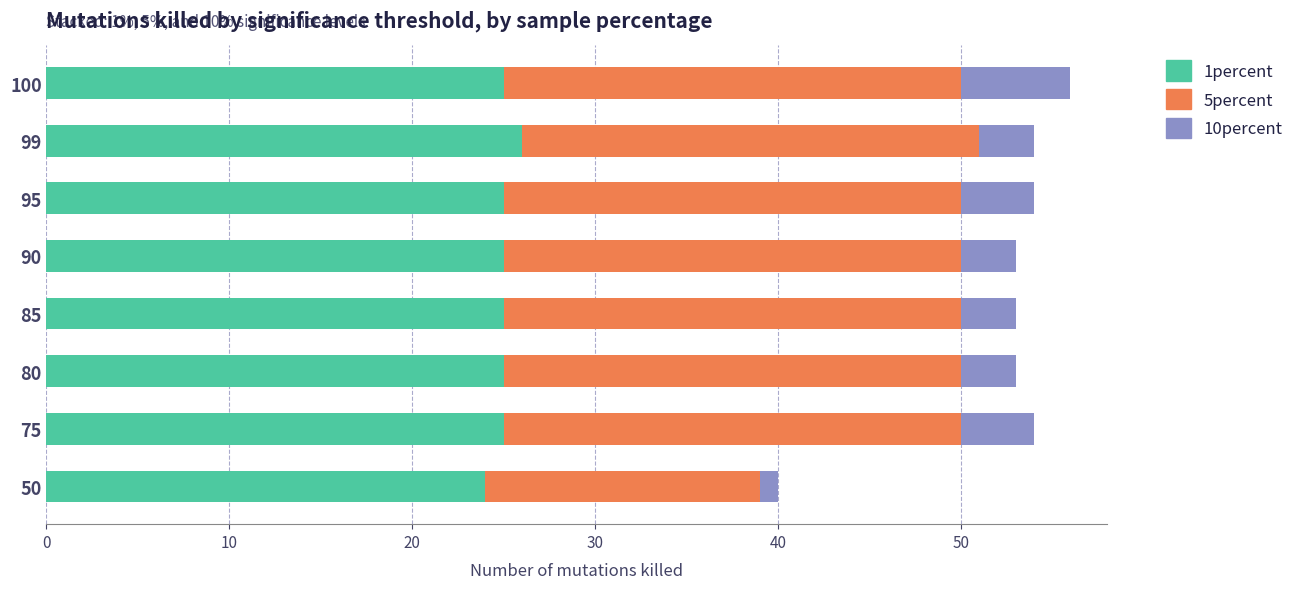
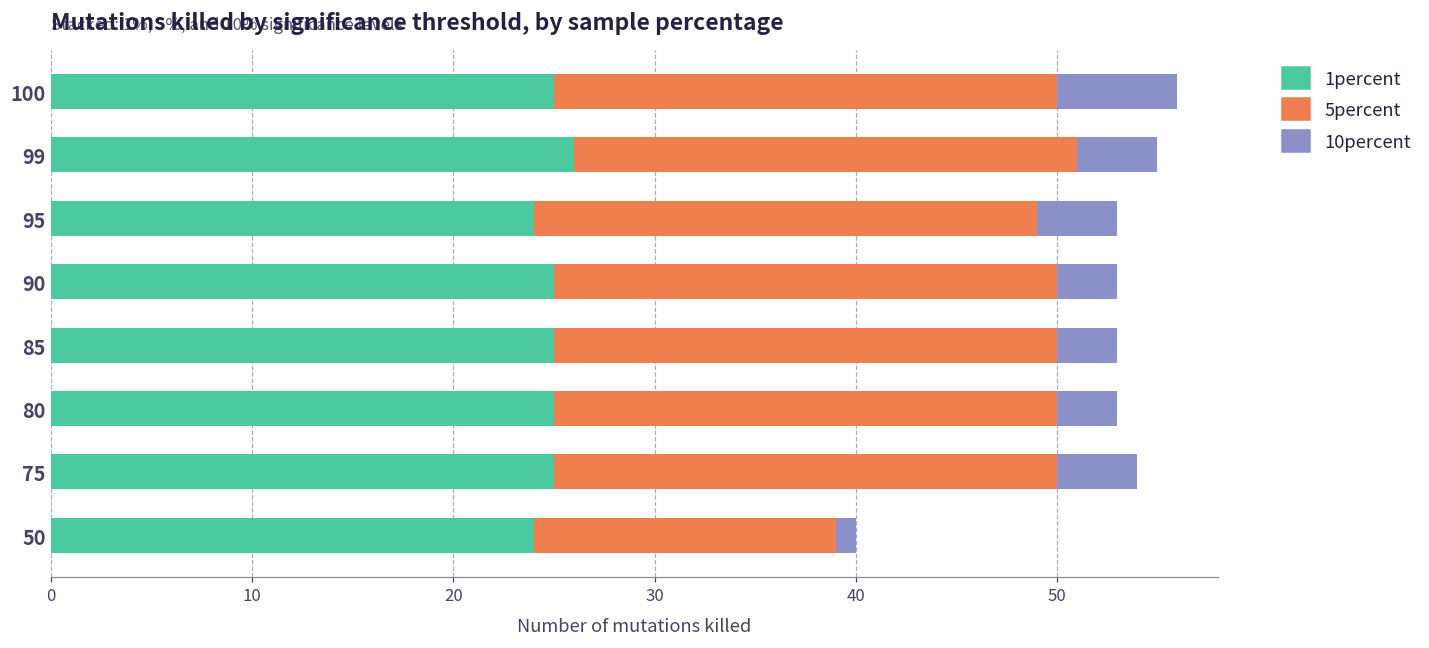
10percent, 99: 3 -> 4
1percent, 95: 25 -> 24
